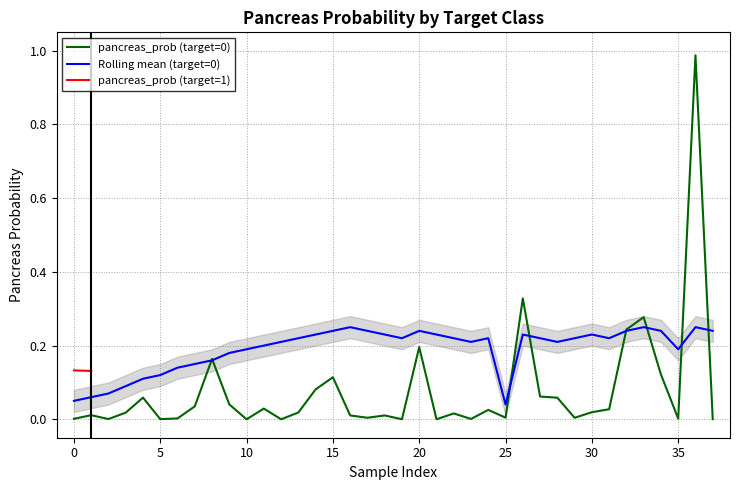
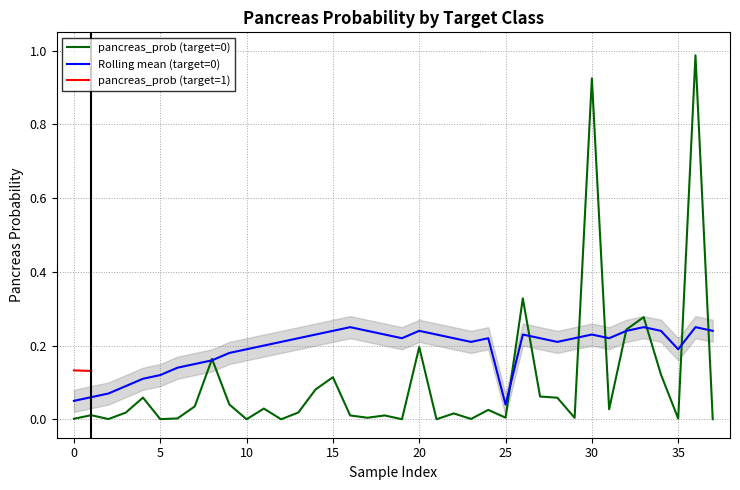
pancreas_prob (target=0), 30: 0.02 -> 0.93
